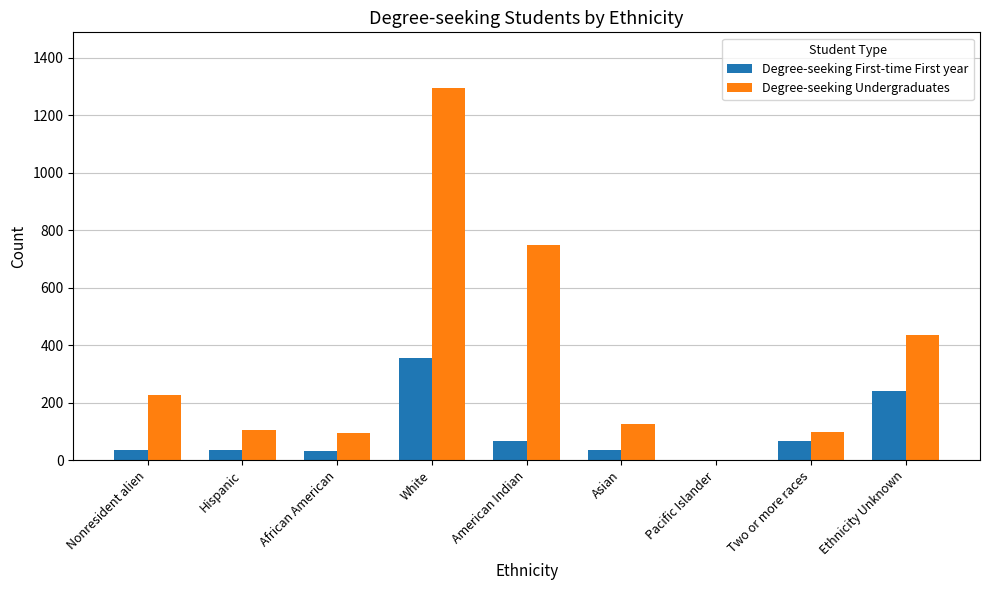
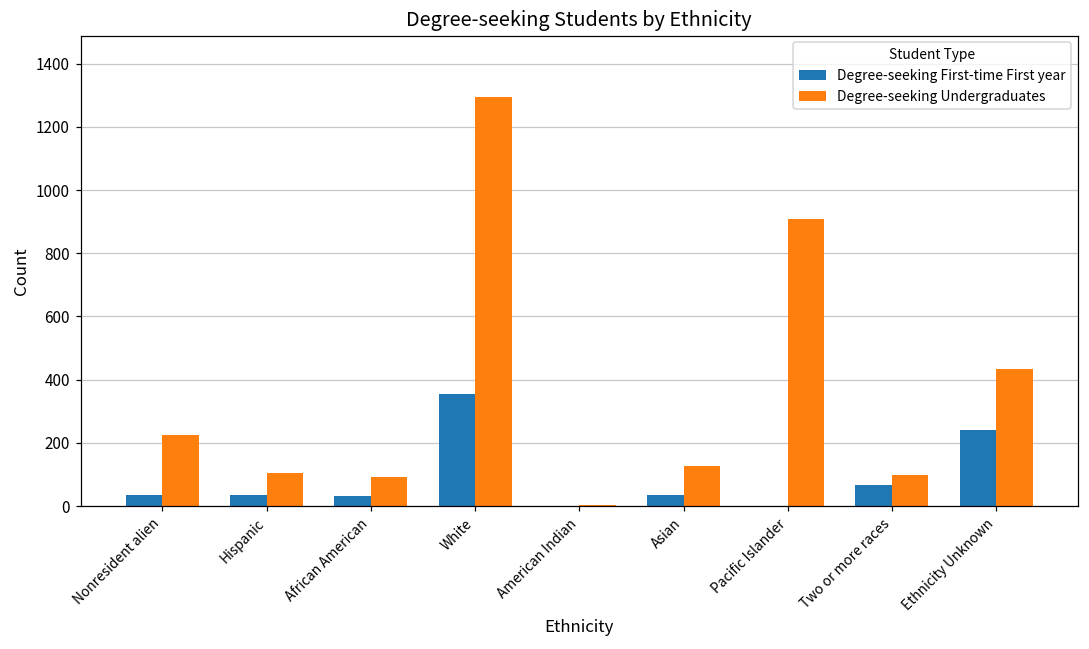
Degree-seeking First-time First year, American Indian: 70 -> 0
Degree-seeking Undergraduates, American Indian: 750 -> 0
Degree-seeking Undergraduates, Pacific Islander: 0 -> 910
